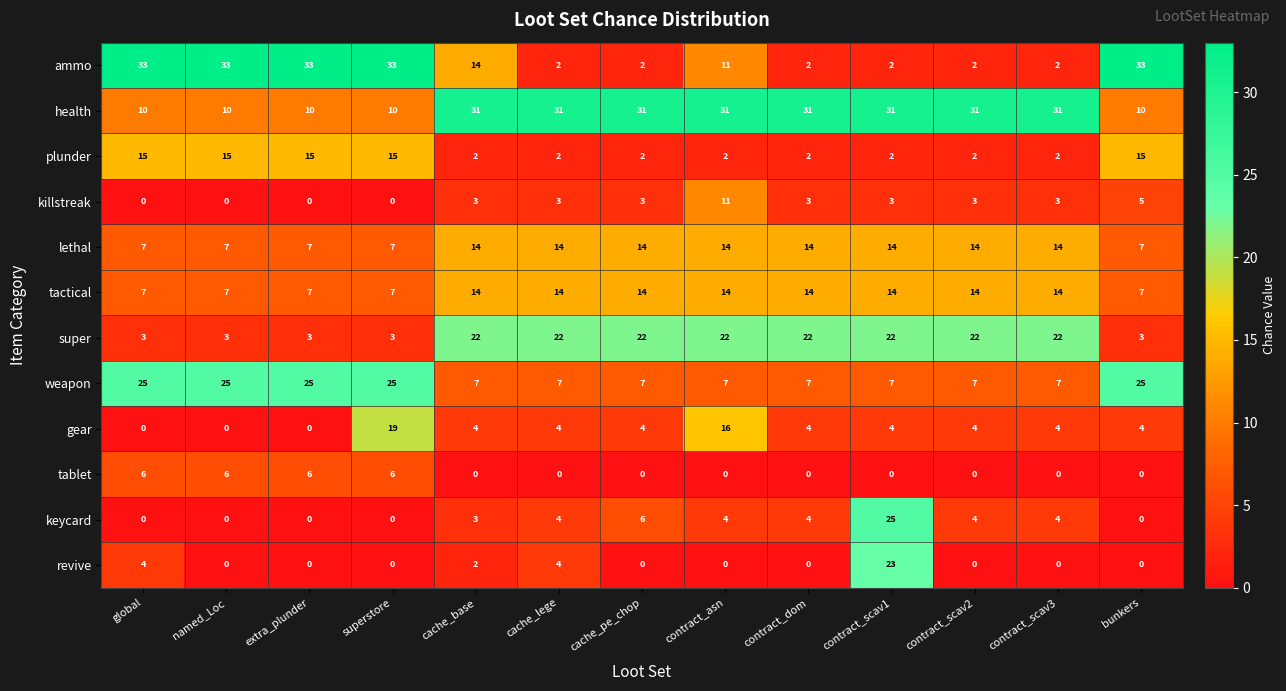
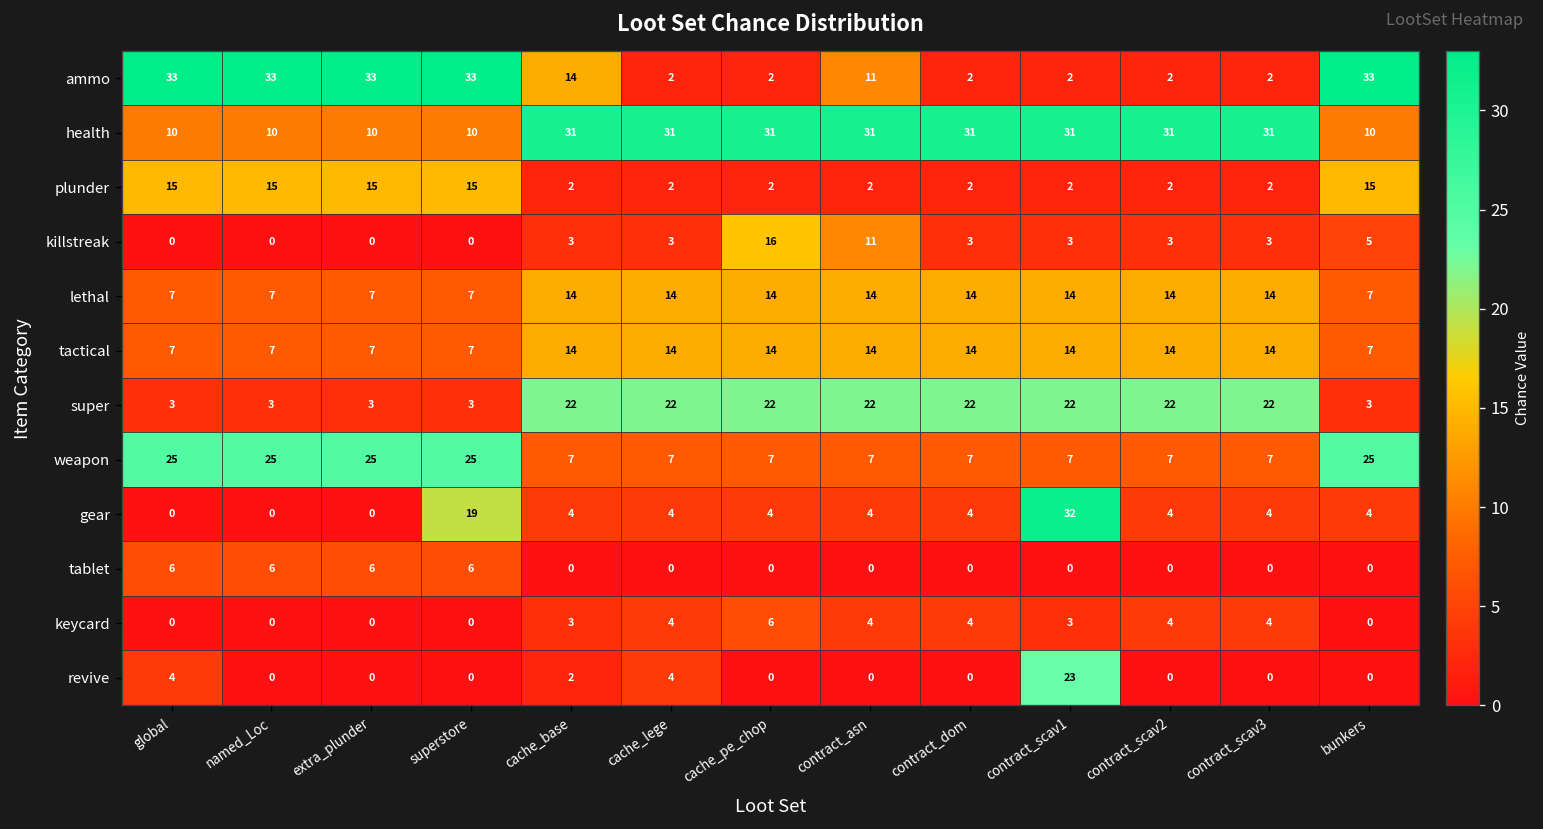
killstreak, cache_pe_chop: 3 -> 16
gear, contract_asn: 16 -> 4
gear, contract_scav1: 4 -> 32
keycard, contract_scav1: 25 -> 3
